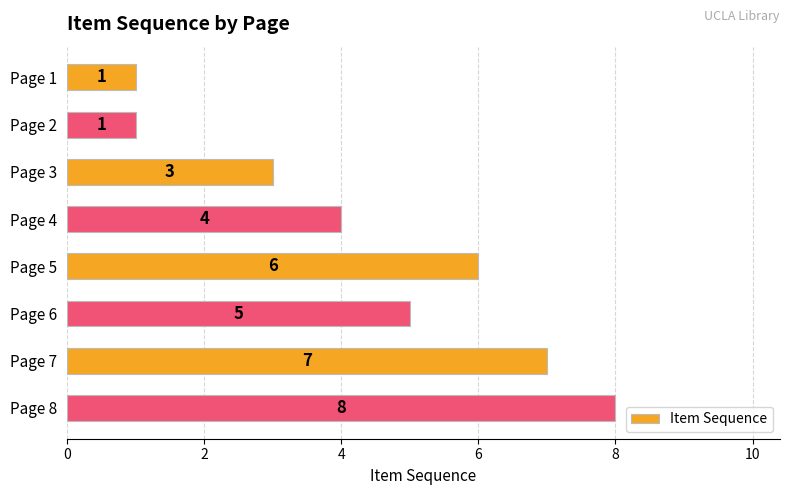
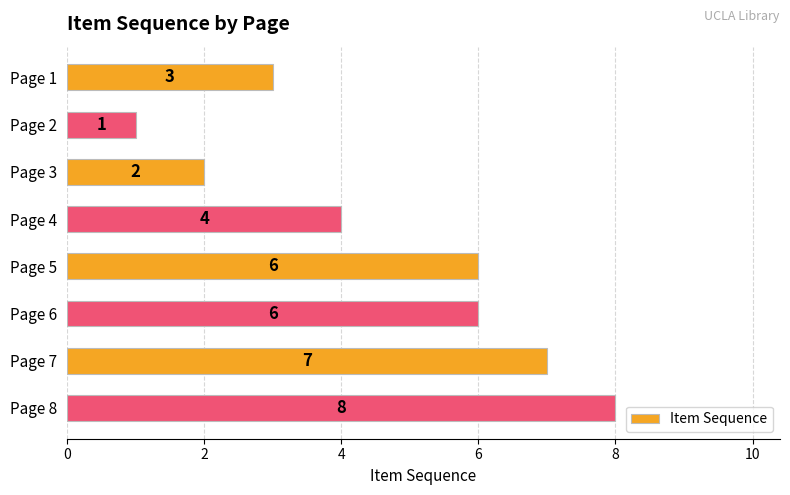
Page 1: 1 -> 3
Page 3: 3 -> 2
Page 6: 5 -> 6
